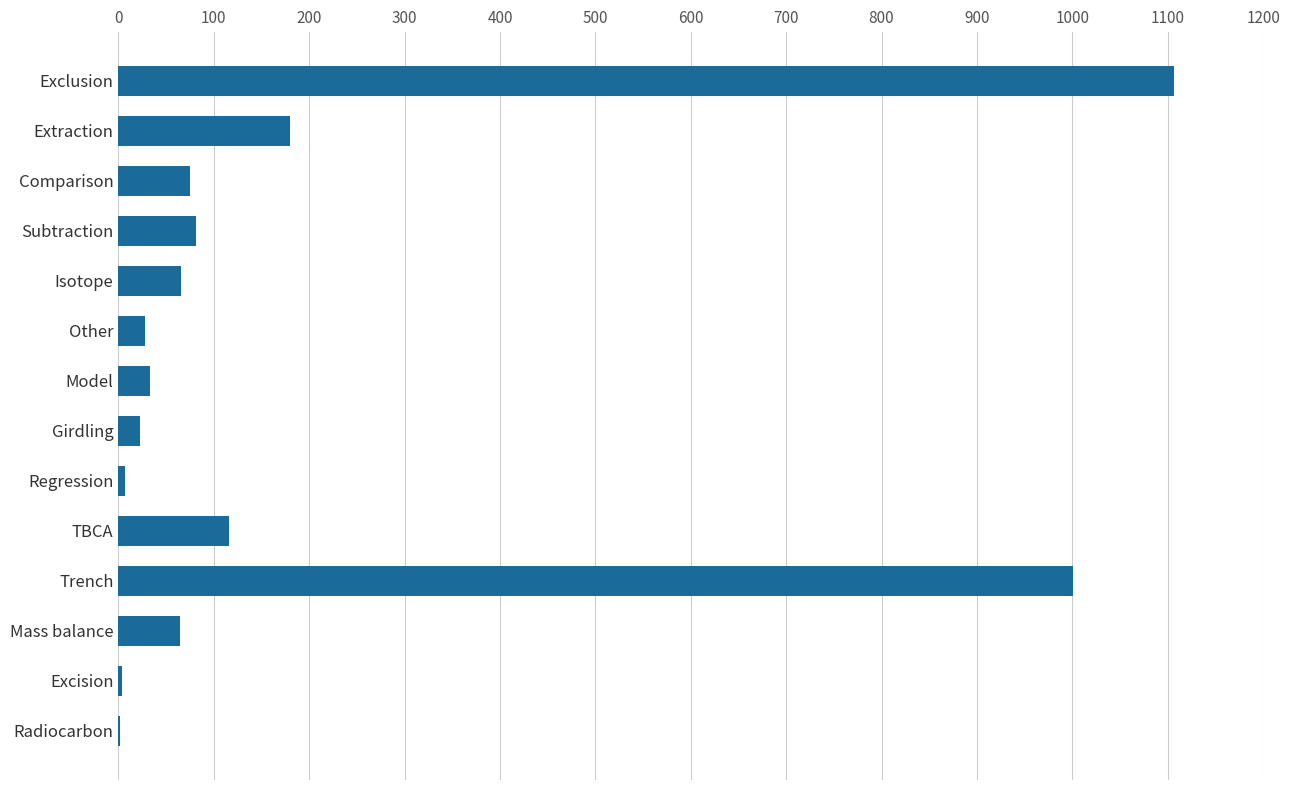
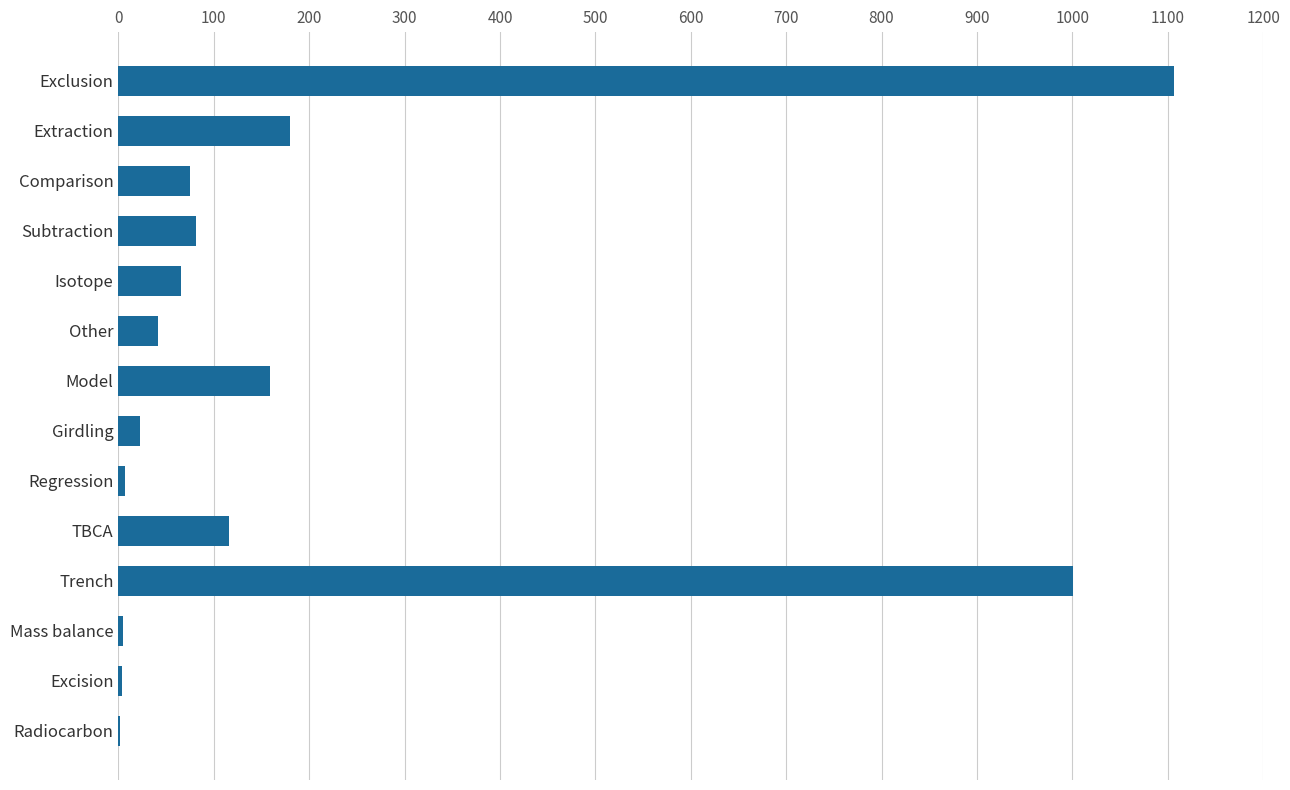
Other: 30 -> 40
Model: 30 -> 160
Mass balance: 70 -> 10
